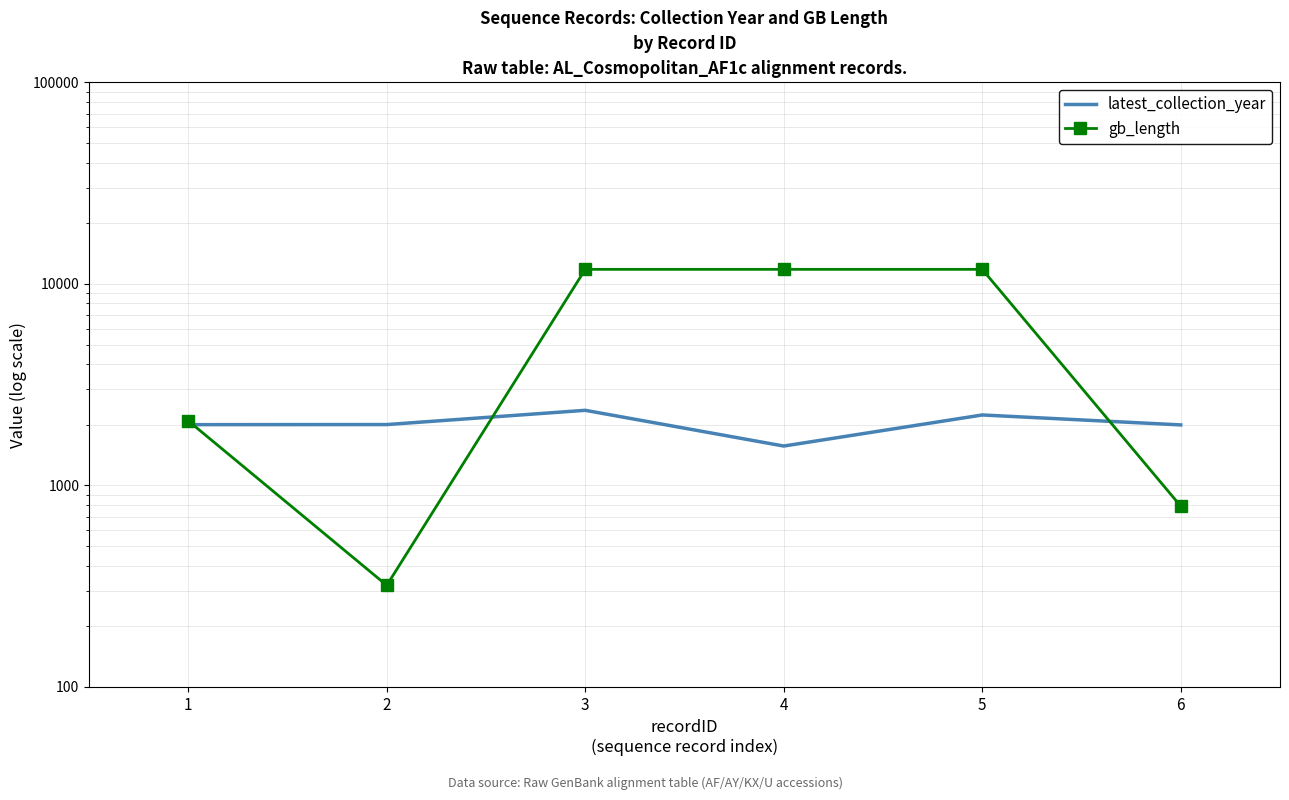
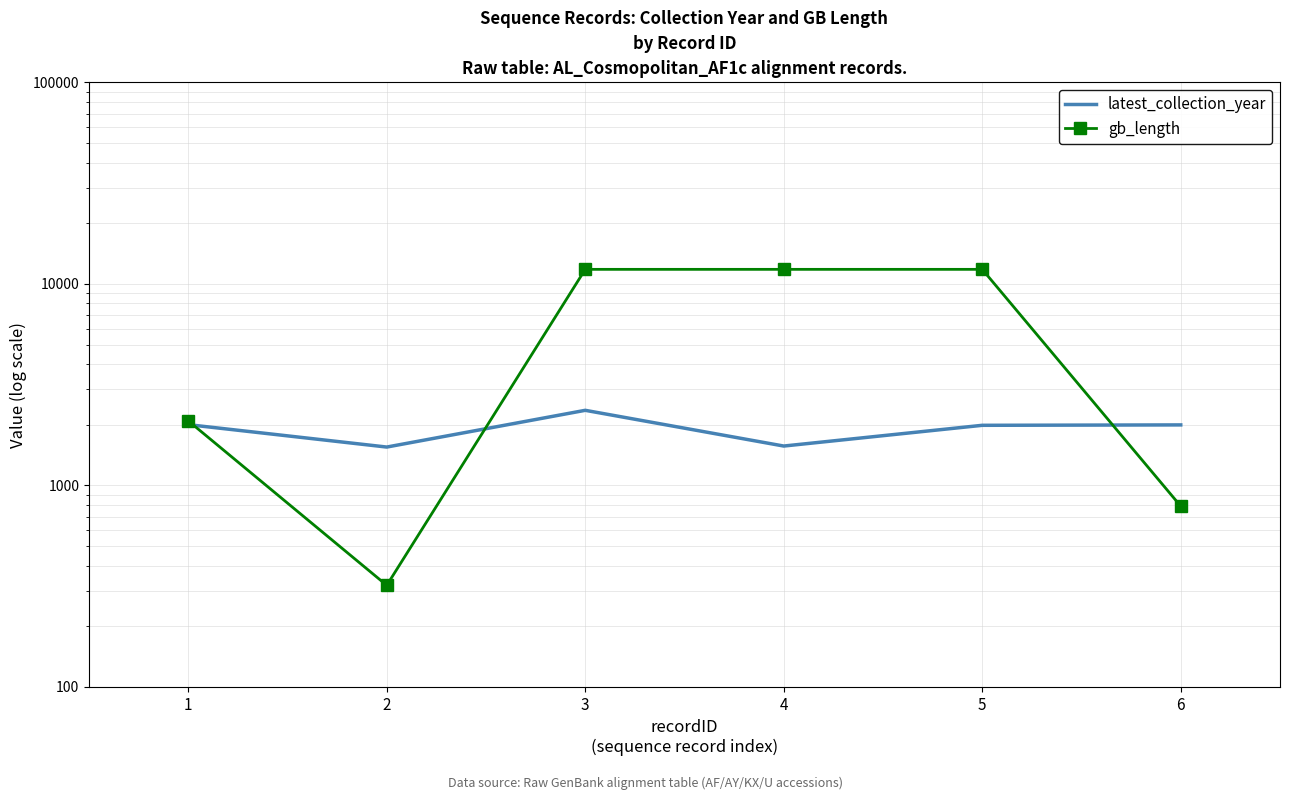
latest_collection_year, 2: 2000 -> 1500
latest_collection_year, 5: 2200 -> 2000
